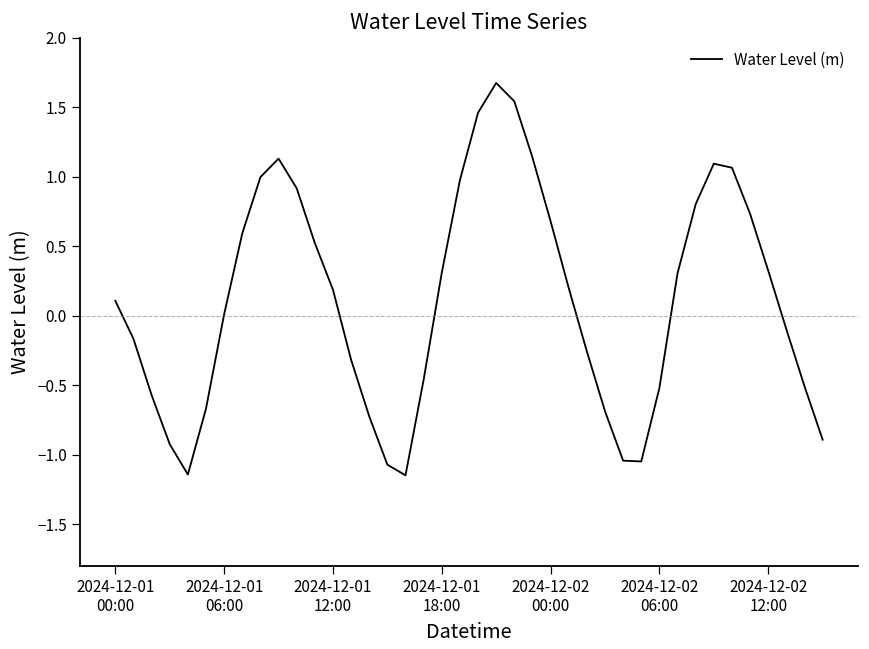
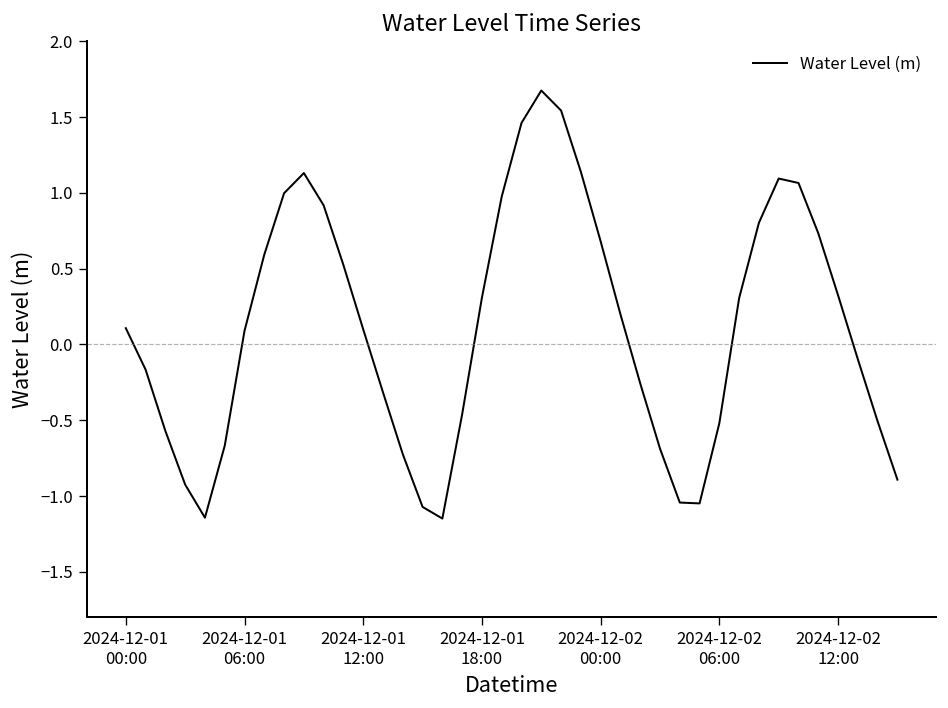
2024-12-01 06:00: 0.01 -> 0.09
2024-12-01 12:00: 0.19 -> 0.10
